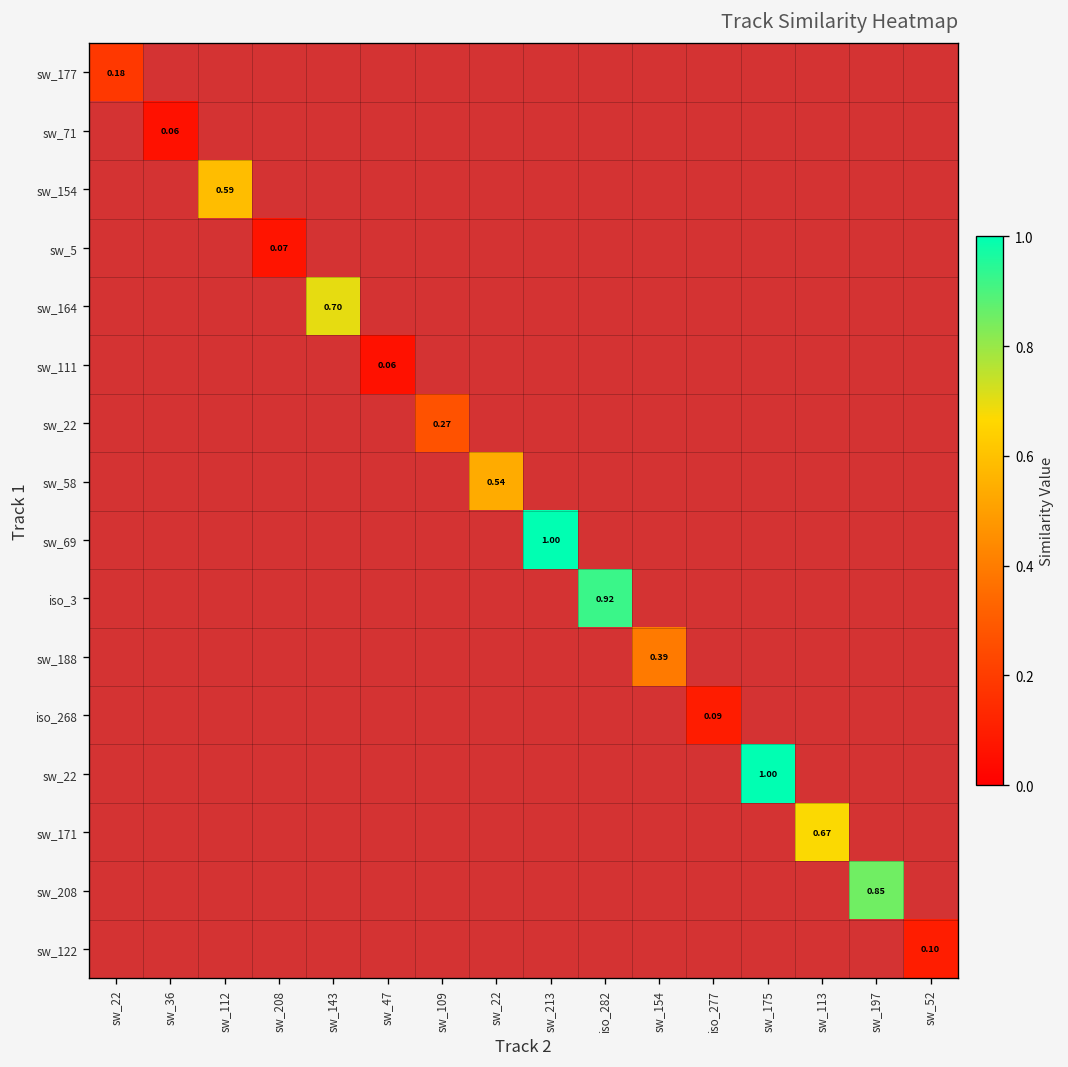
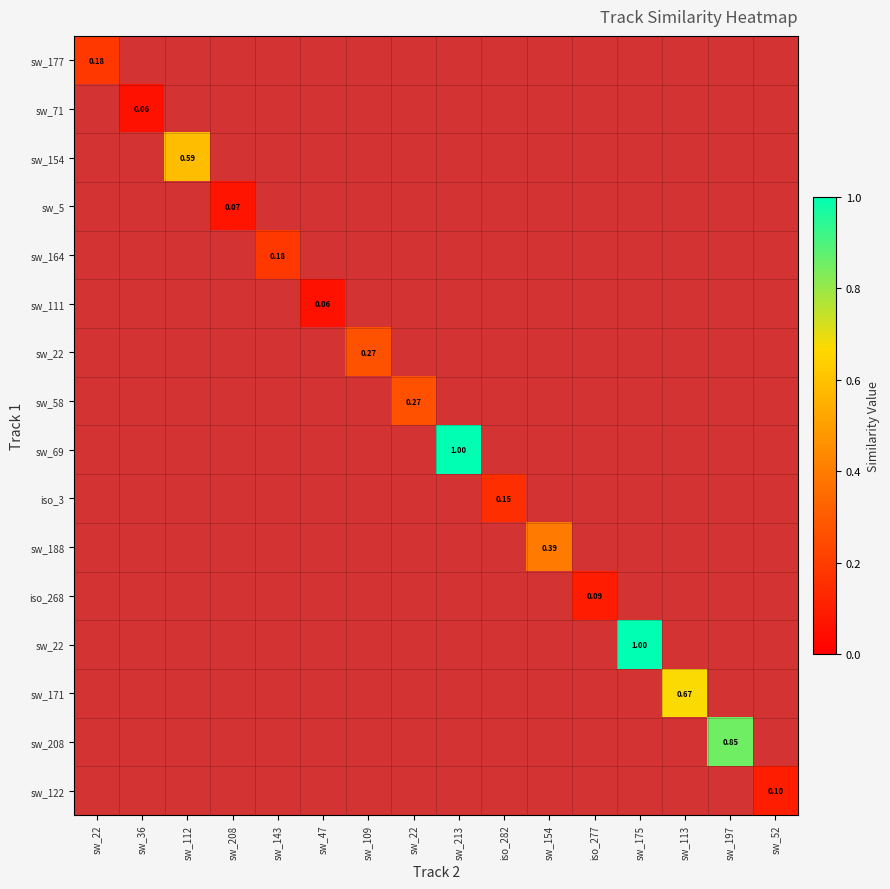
sw_164, sw_143: 0.70 -> 0.18
sw_58, sw_22: 0.54 -> 0.27
iso_3, iso_282: 0.92 -> 0.15
